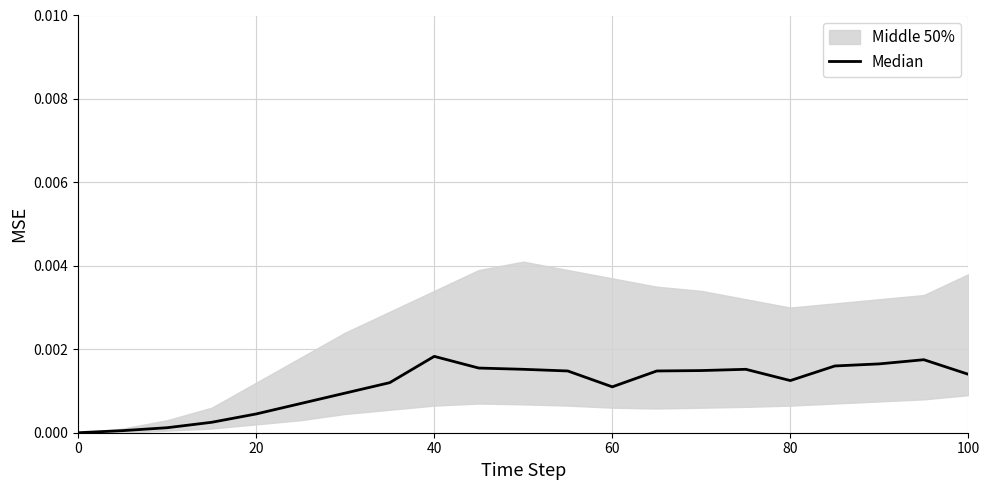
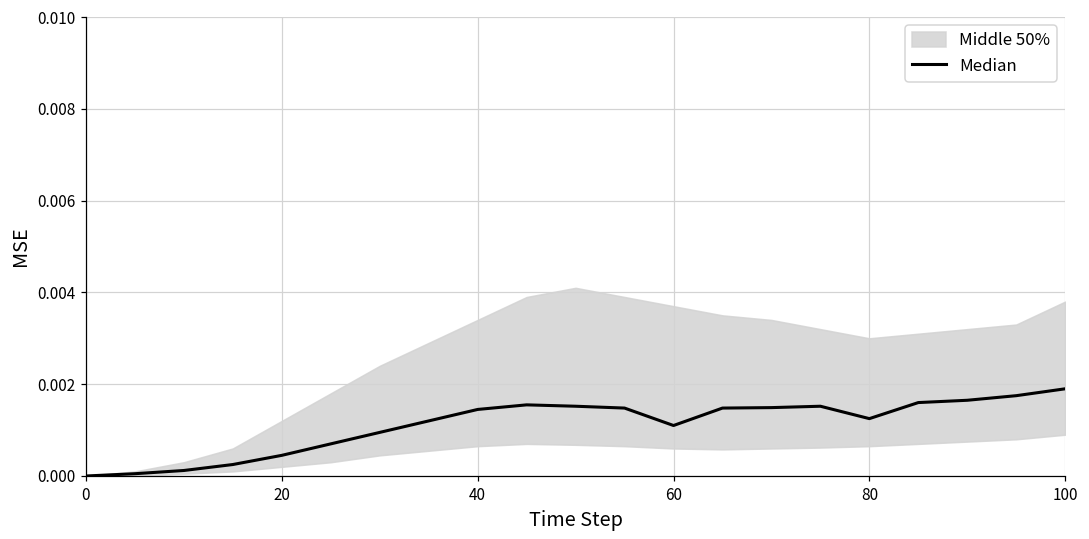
Median, 40: 0.0018 -> 0.0015
Median, 100: 0.0014 -> 0.0019
